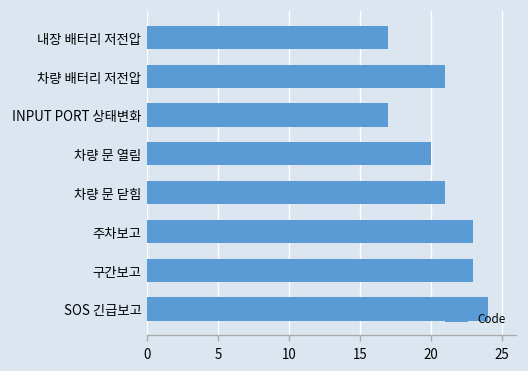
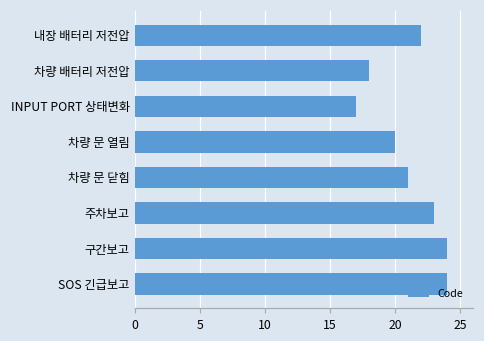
내장 배터리 저전압: 17 -> 22
차량 배터리 저전압: 21 -> 18
구간보고: 23 -> 24
